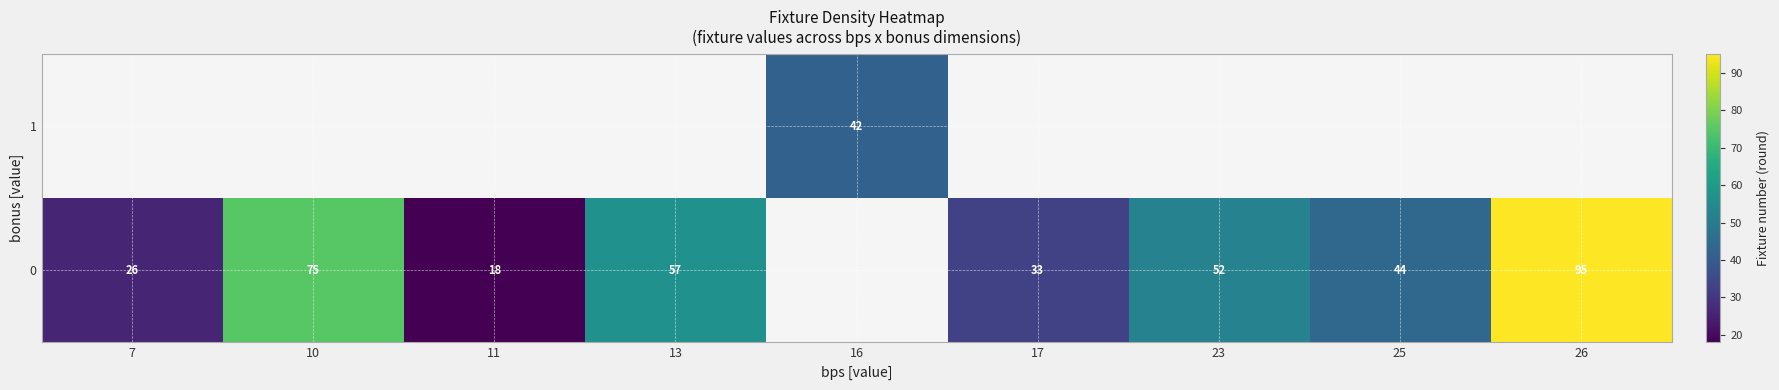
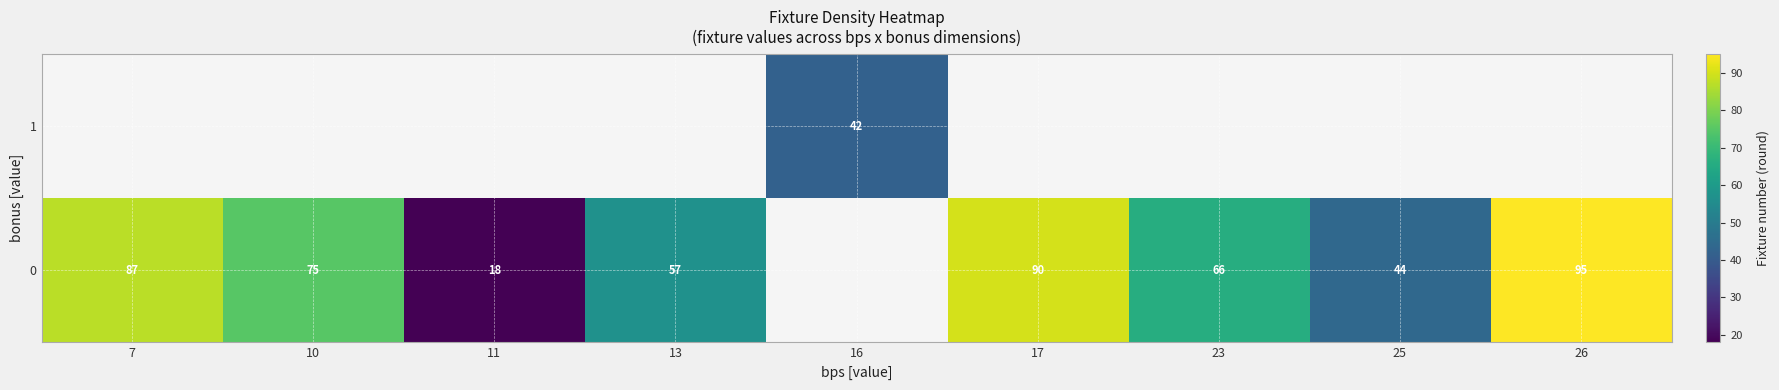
0, 7: 26 -> 87
0, 17: 33 -> 90
0, 23: 52 -> 66
